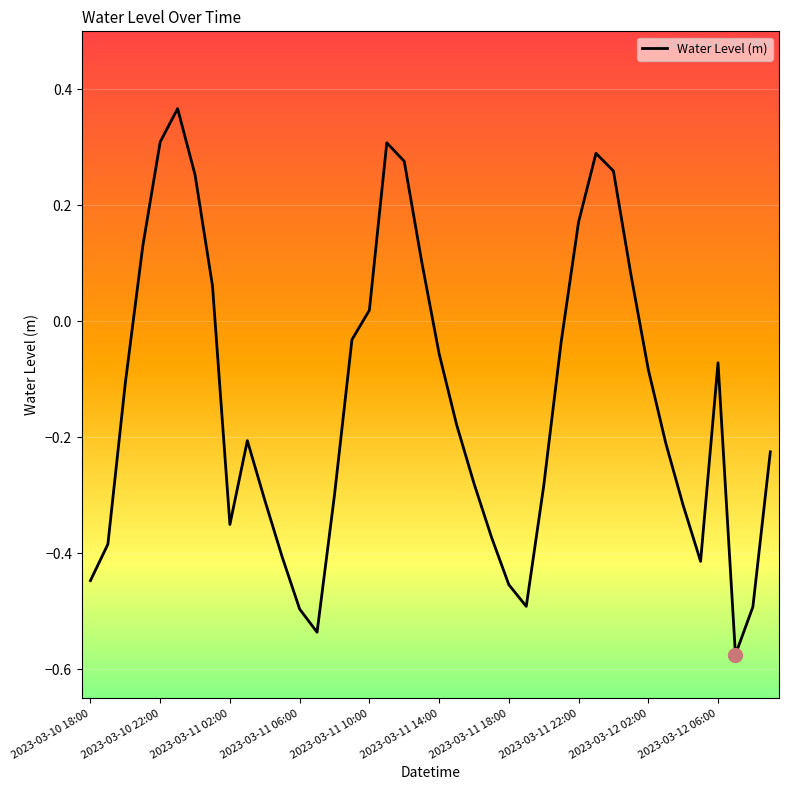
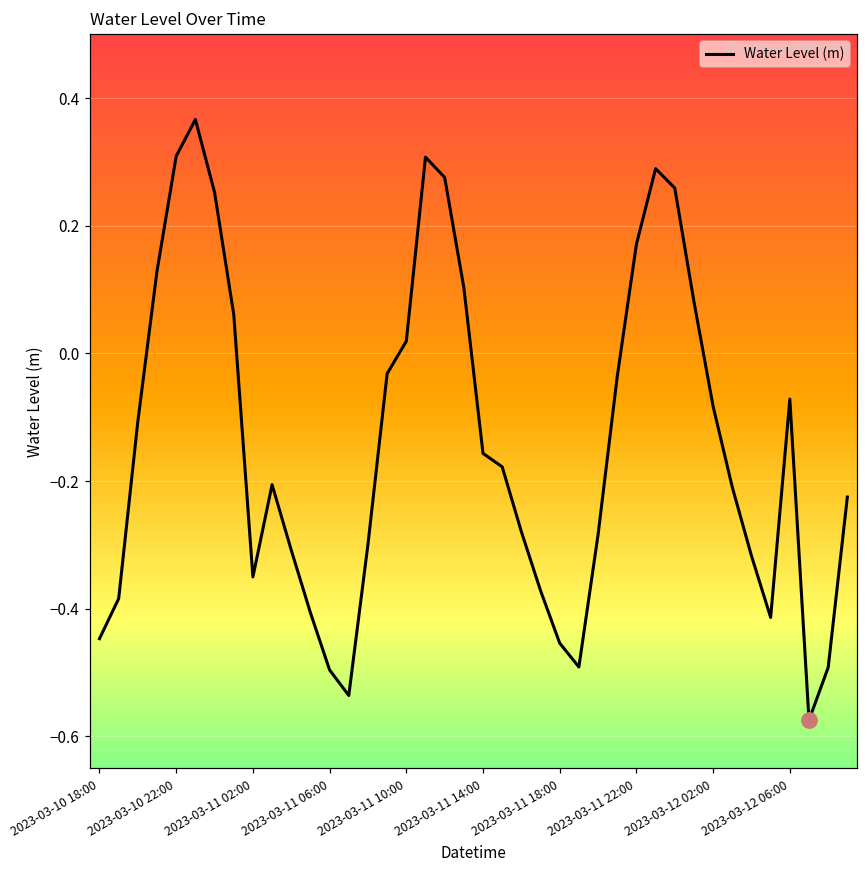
Water Level (m), 2023-03-11 14:00: -0.06 -> -0.16
